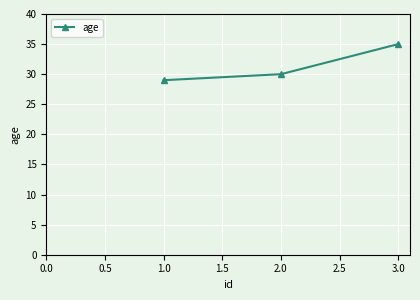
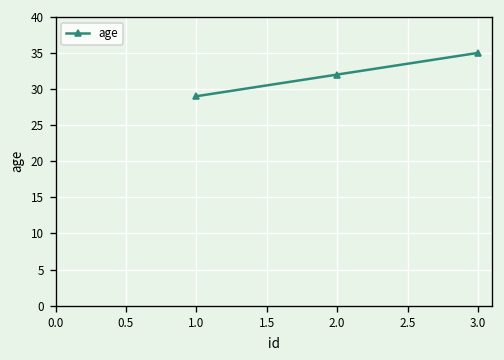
2.0: 30 -> 32
